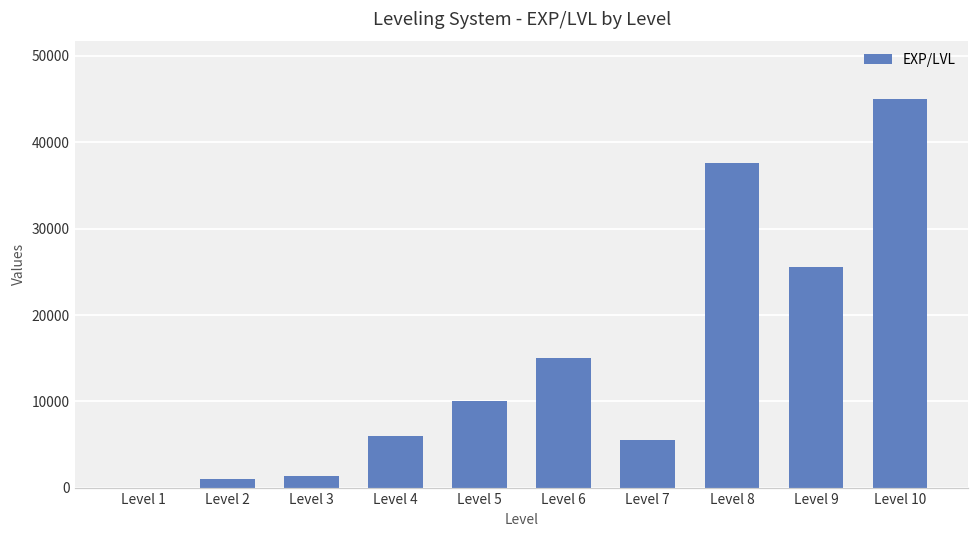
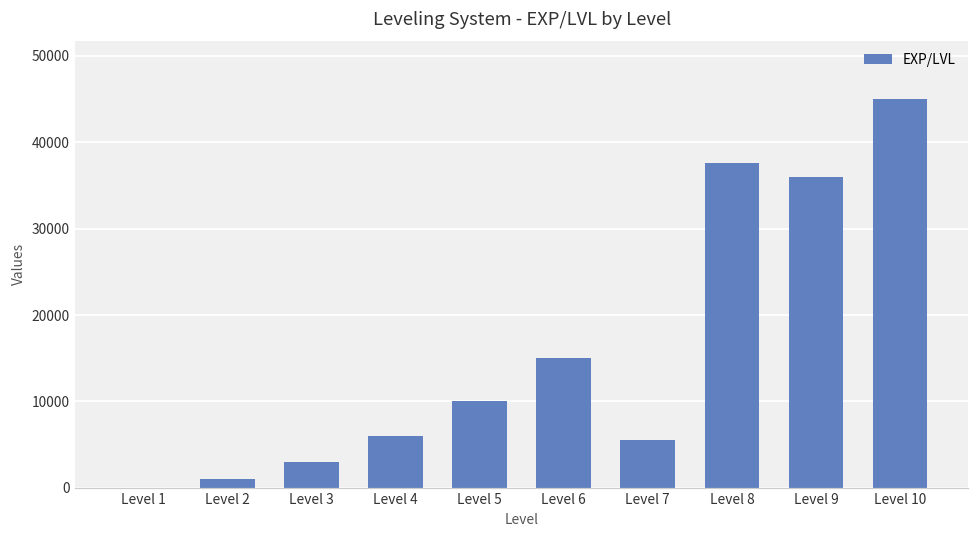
Level 3: 1000 -> 3000
Level 9: 26000 -> 36000
